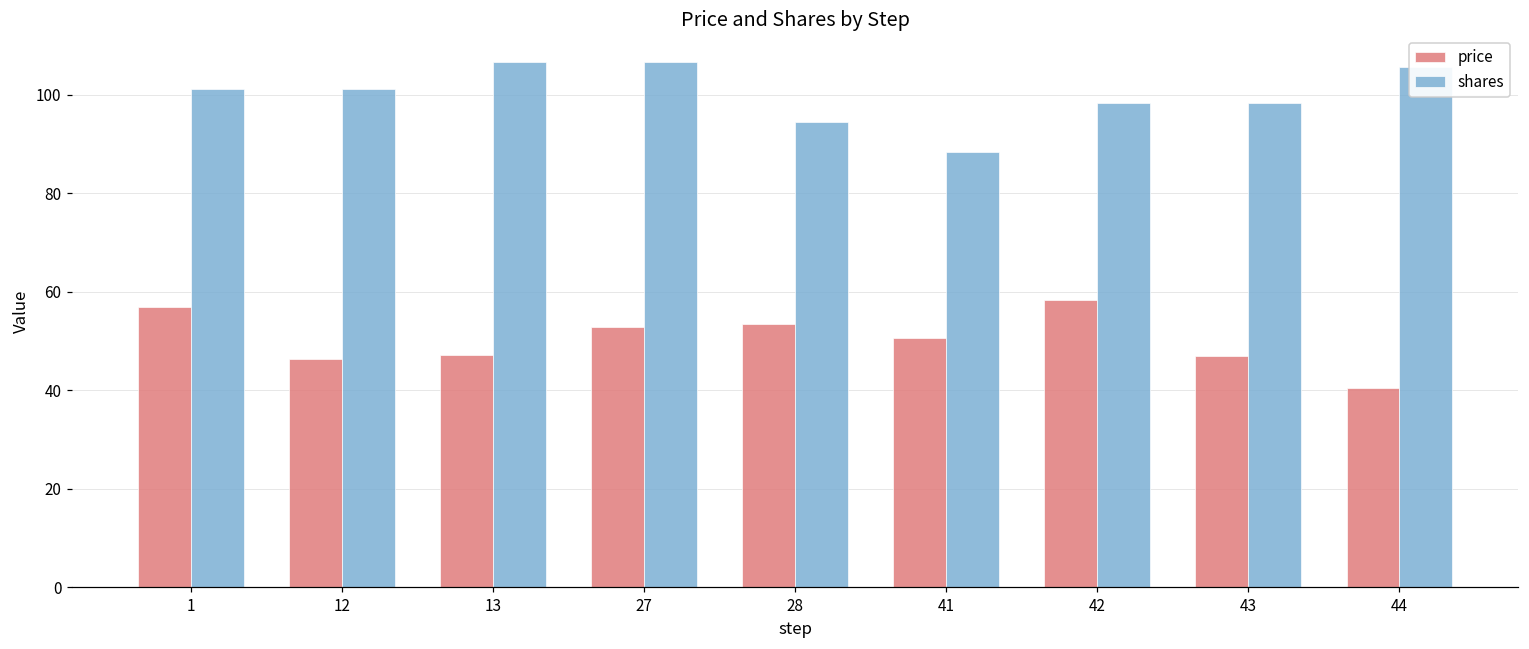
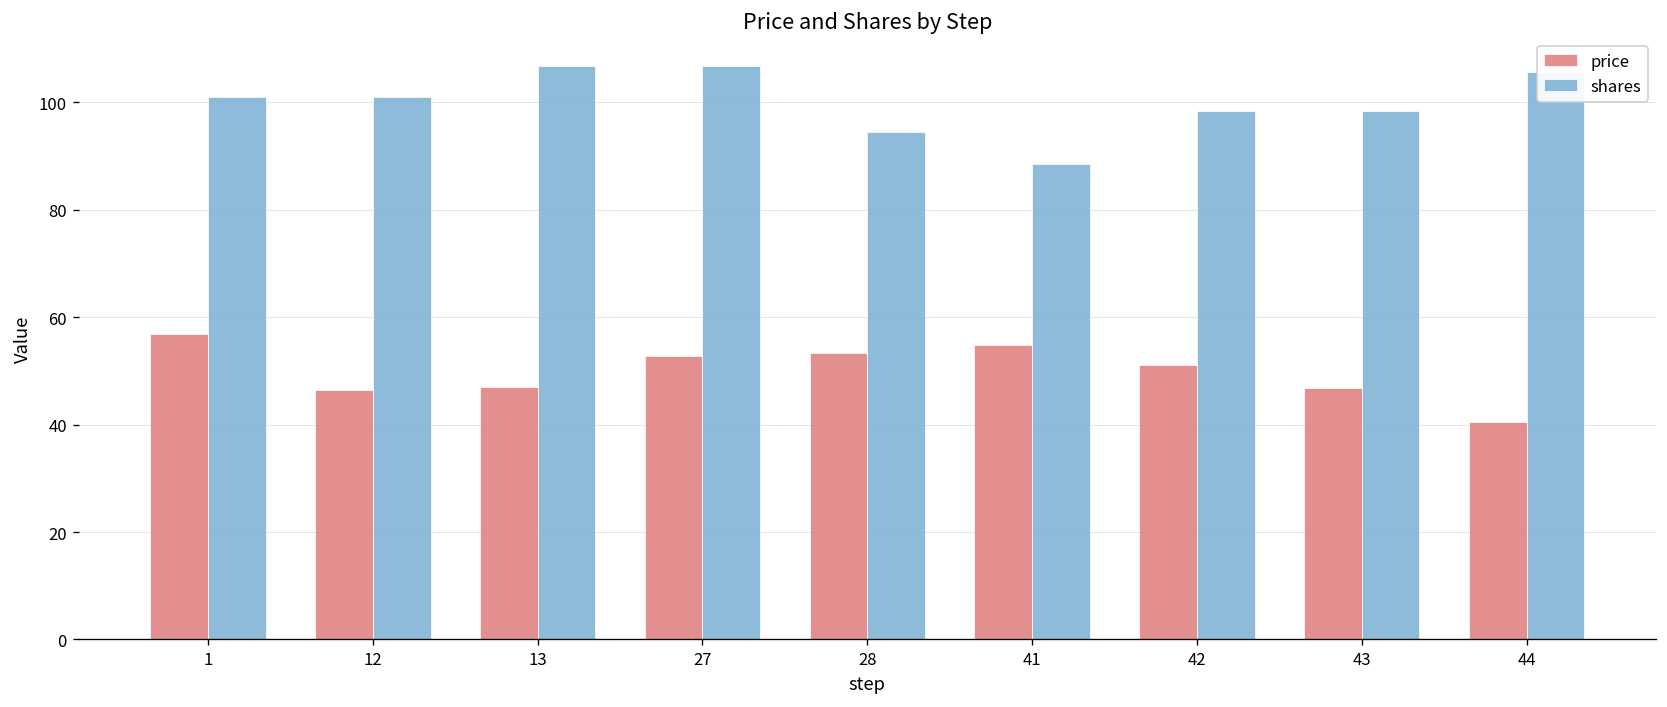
price, 41: 51 -> 55
price, 42: 58 -> 51
